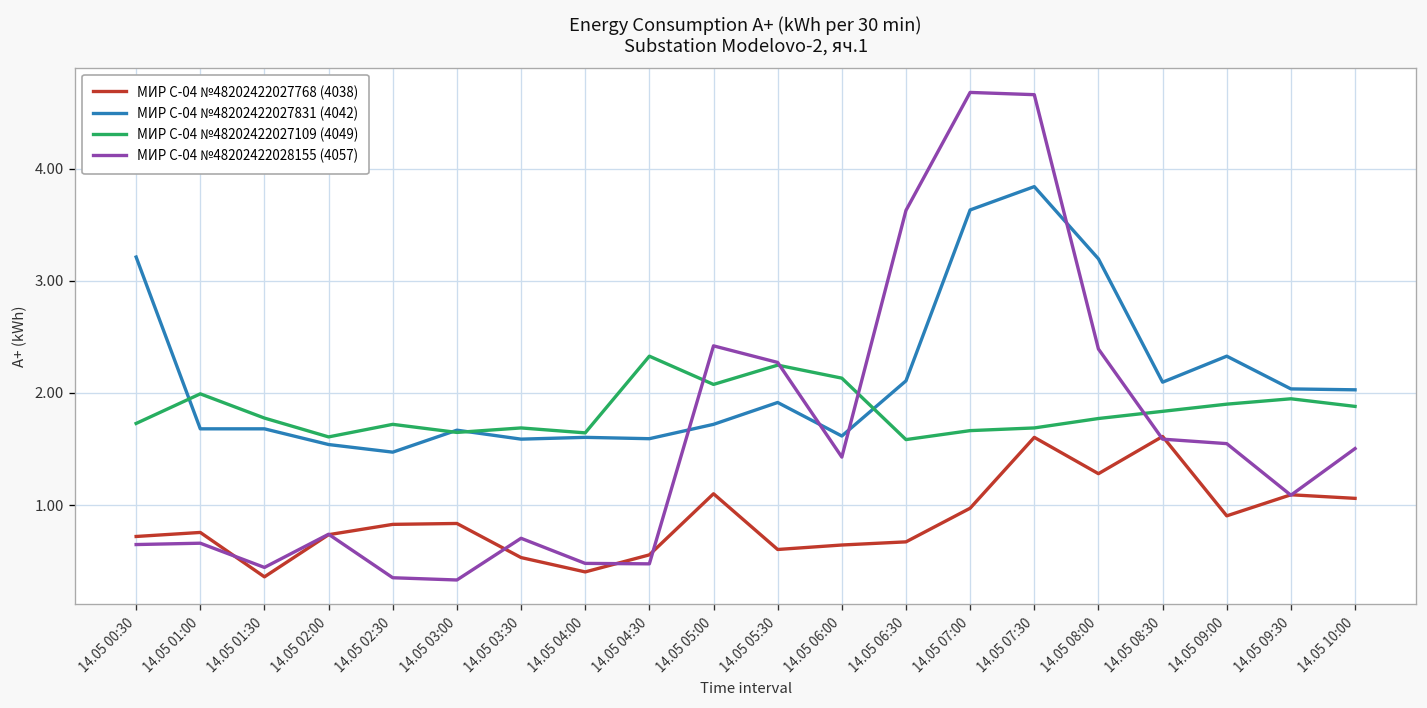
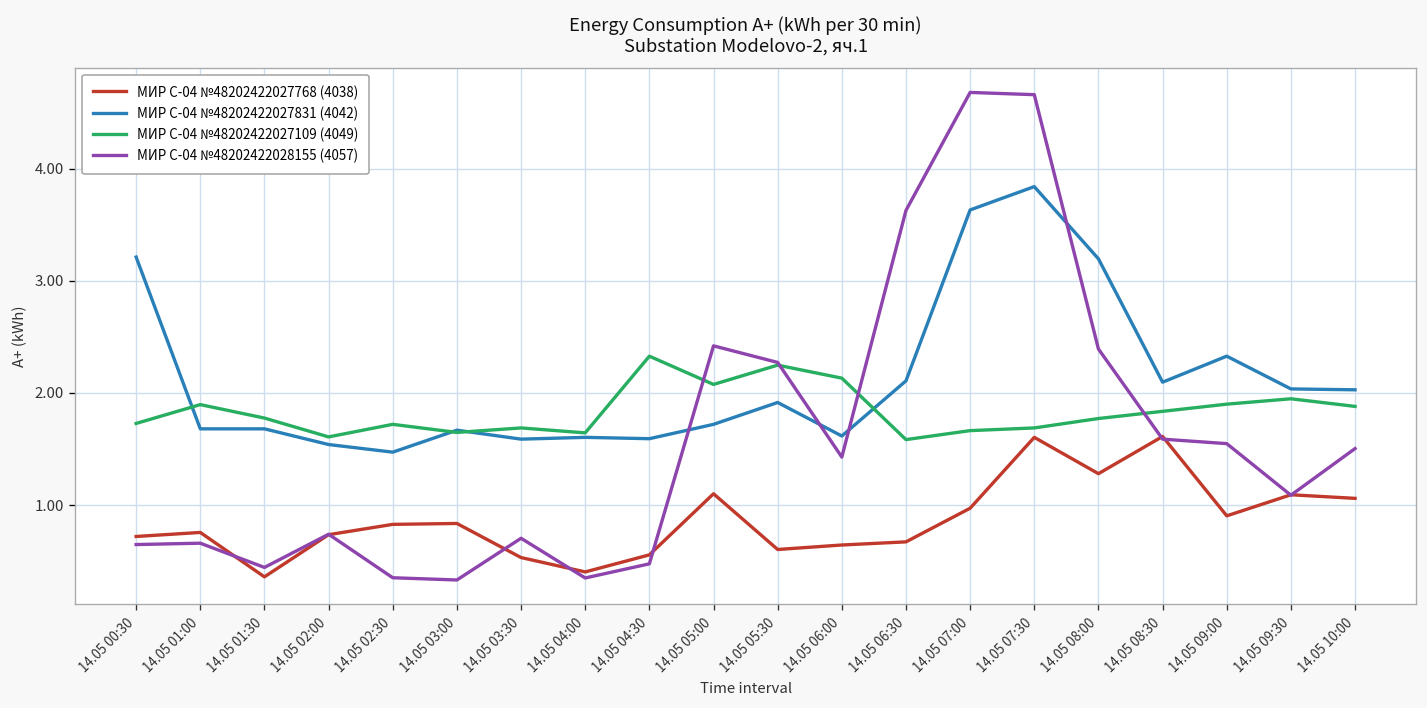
МИР С-04 №48202422027109 (4049), 14.05 01:00: 2.0 -> 1.9
МИР С-04 №48202422028155 (4057), 14.05 04:00: 0.5 -> 0.4
